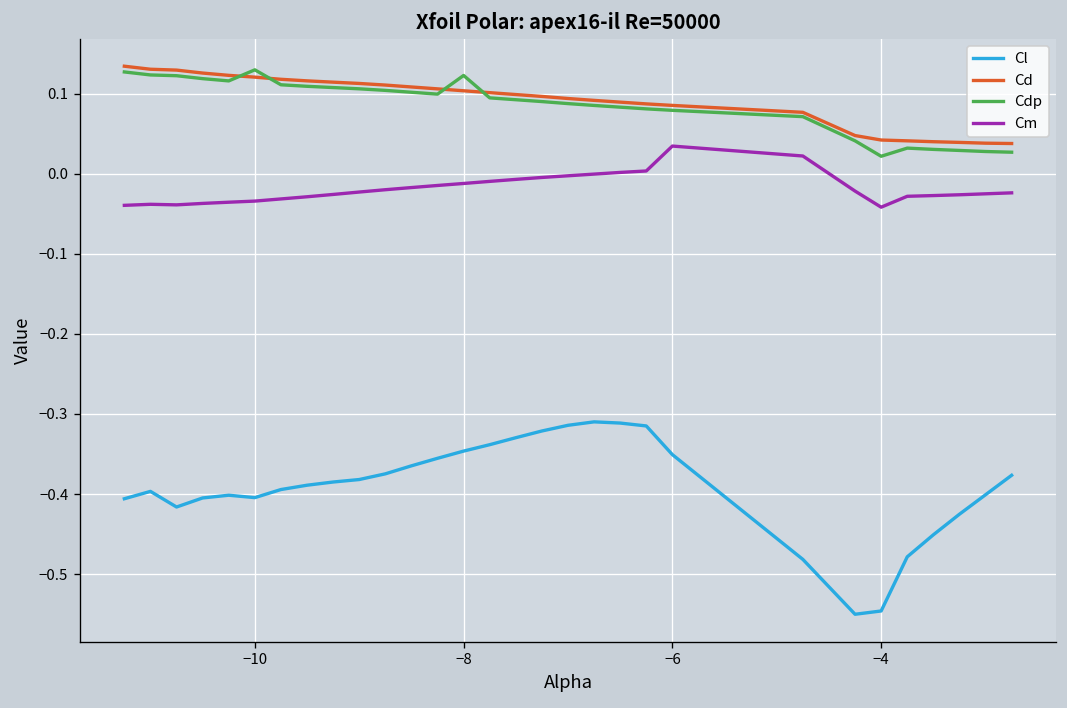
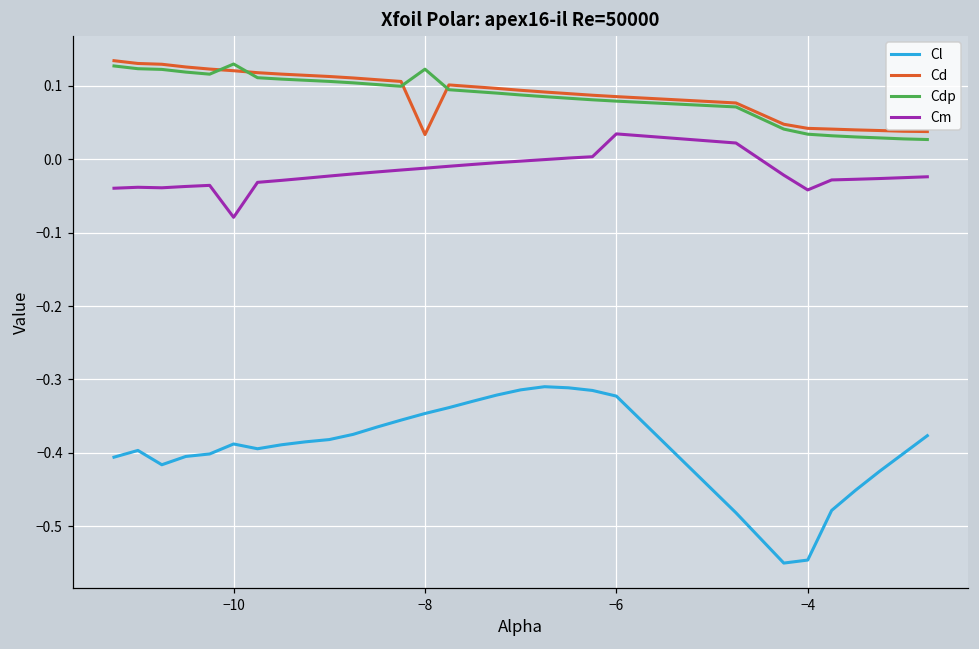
Cl, −10: -0.40 -> -0.39
Cm, −10: -0.03 -> -0.08
Cd, −8: 0.10 -> 0.03
Cl, −6: -0.35 -> -0.32
Cdp, −4: 0.02 -> 0.03
